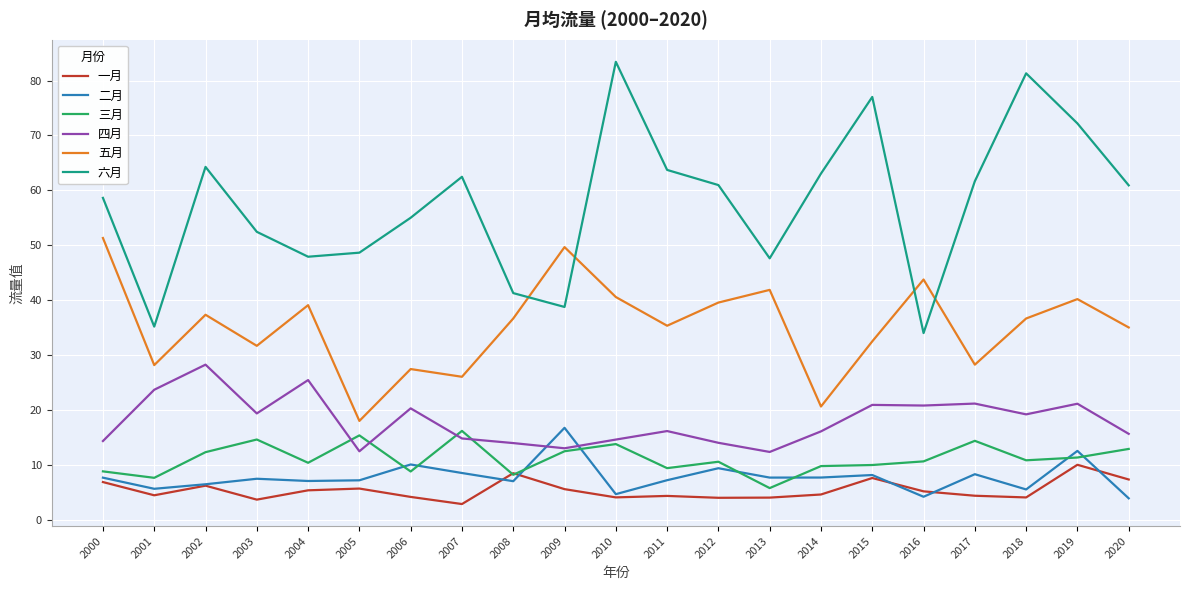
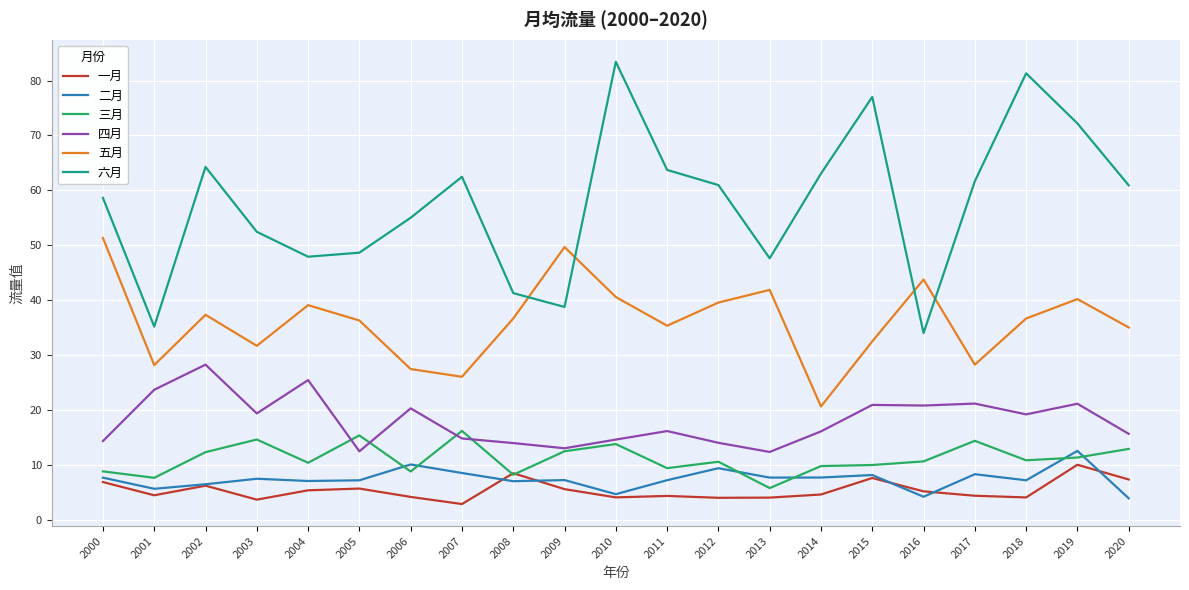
五月, 2005: 18 -> 36
二月, 2009: 17 -> 7
二月, 2018: 5 -> 7
